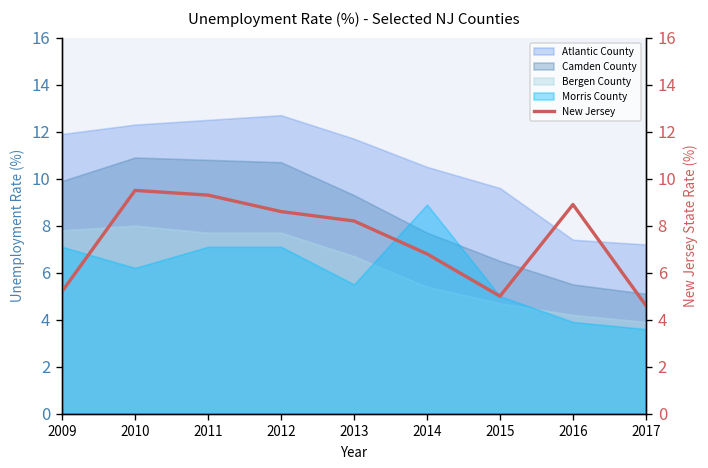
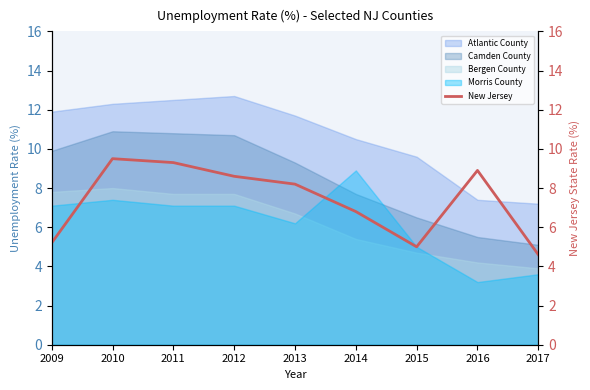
Morris County, 2010: 6.2 -> 7.4
Morris County, 2013: 5.5 -> 6.2
Morris County, 2016: 3.9 -> 3.2
